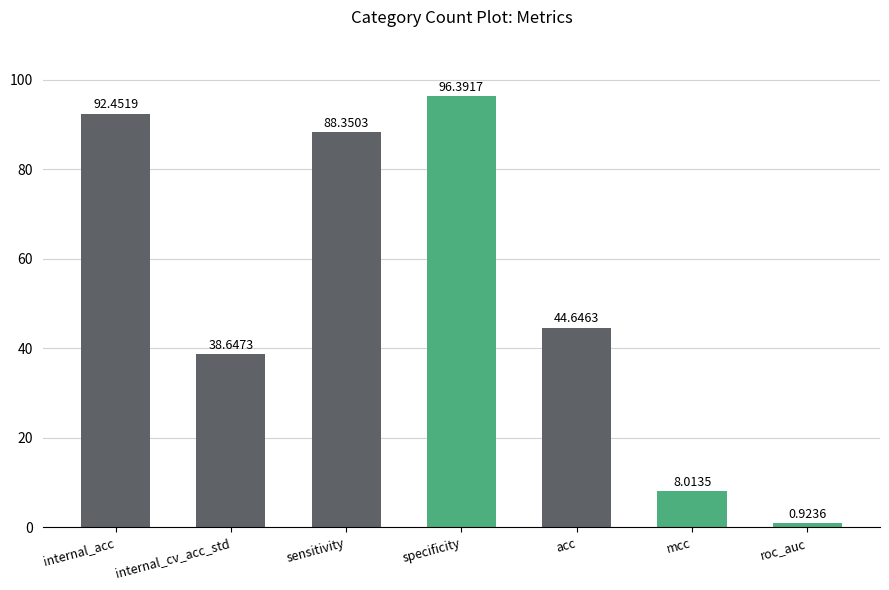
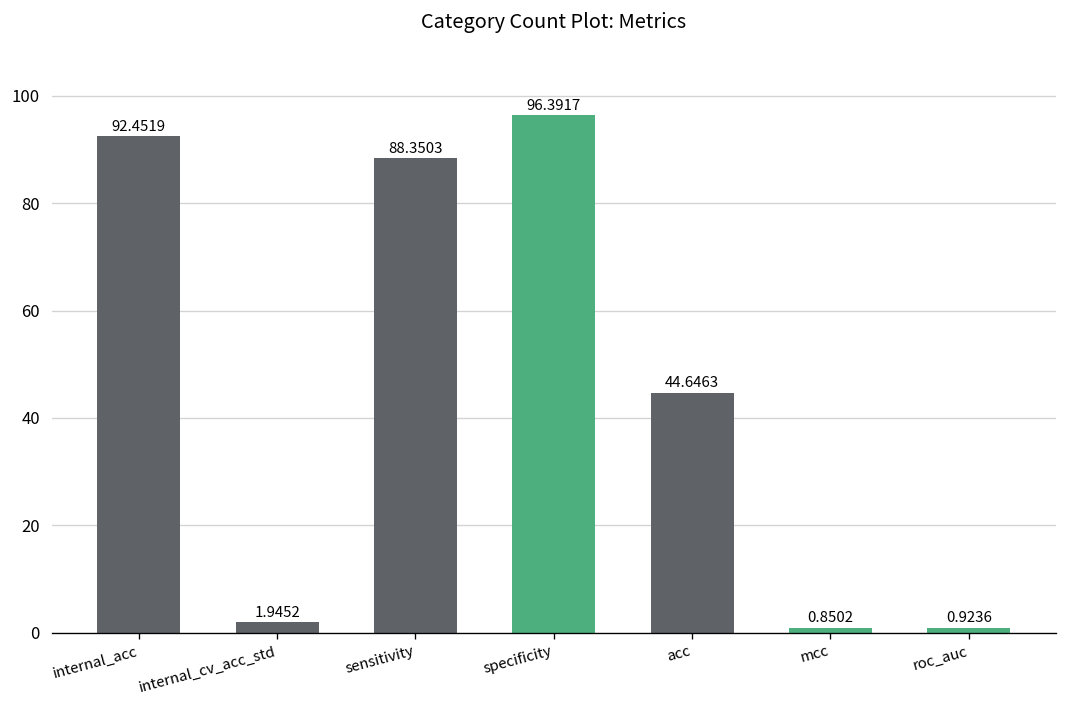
internal_cv_acc_std: 38.6473 -> 1.9452
mcc: 8.0135 -> 0.8502
